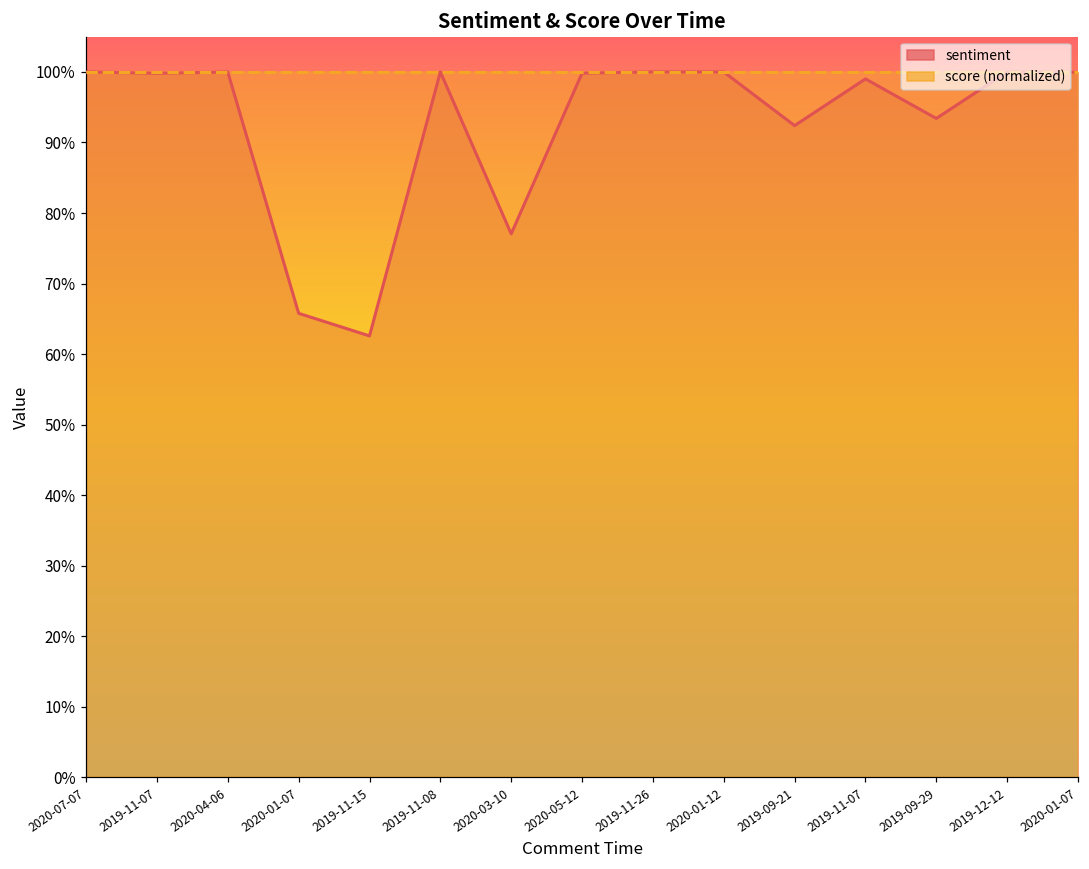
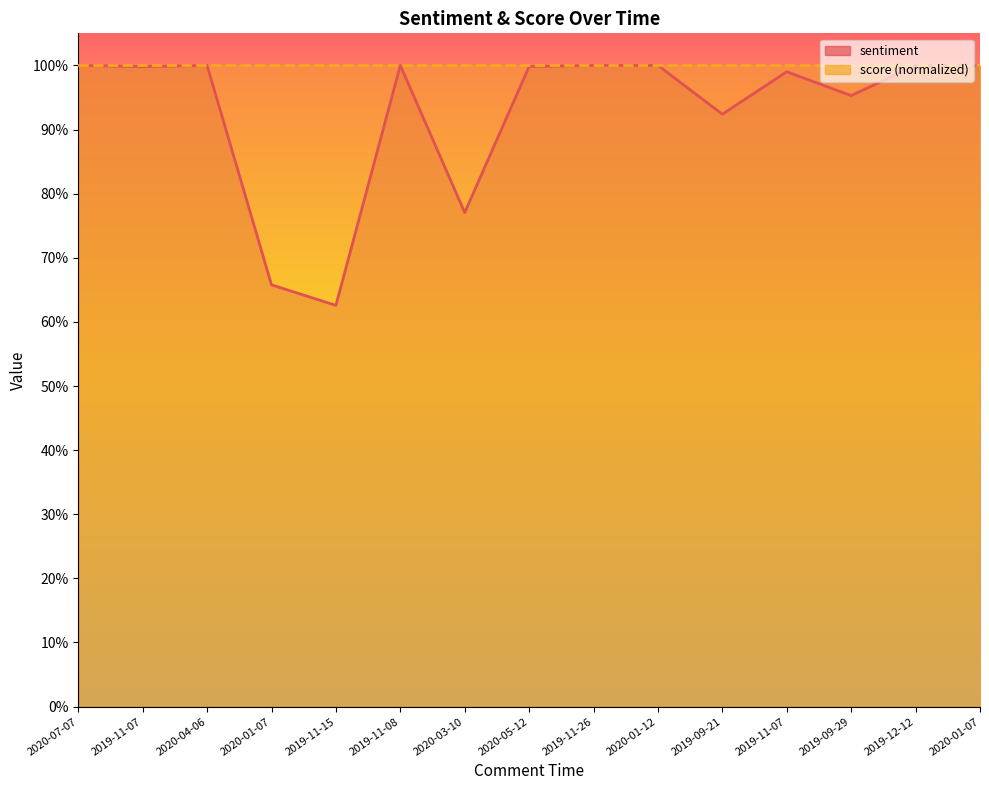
sentiment, 2019-09-29: 93% -> 95%
